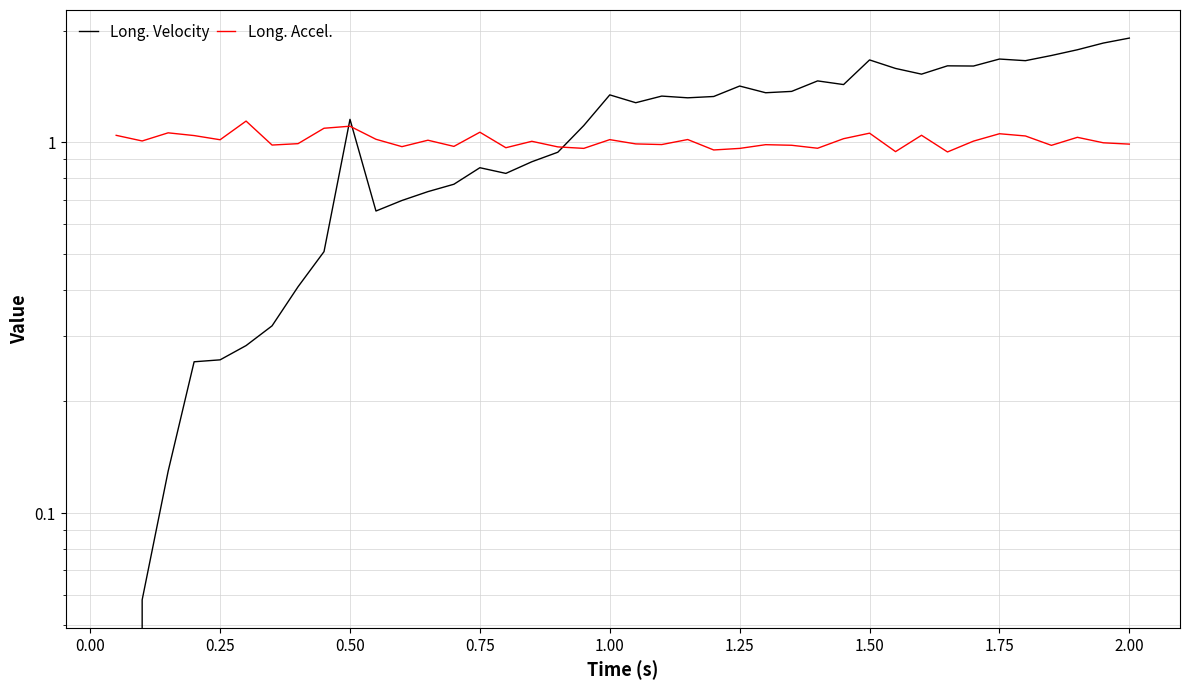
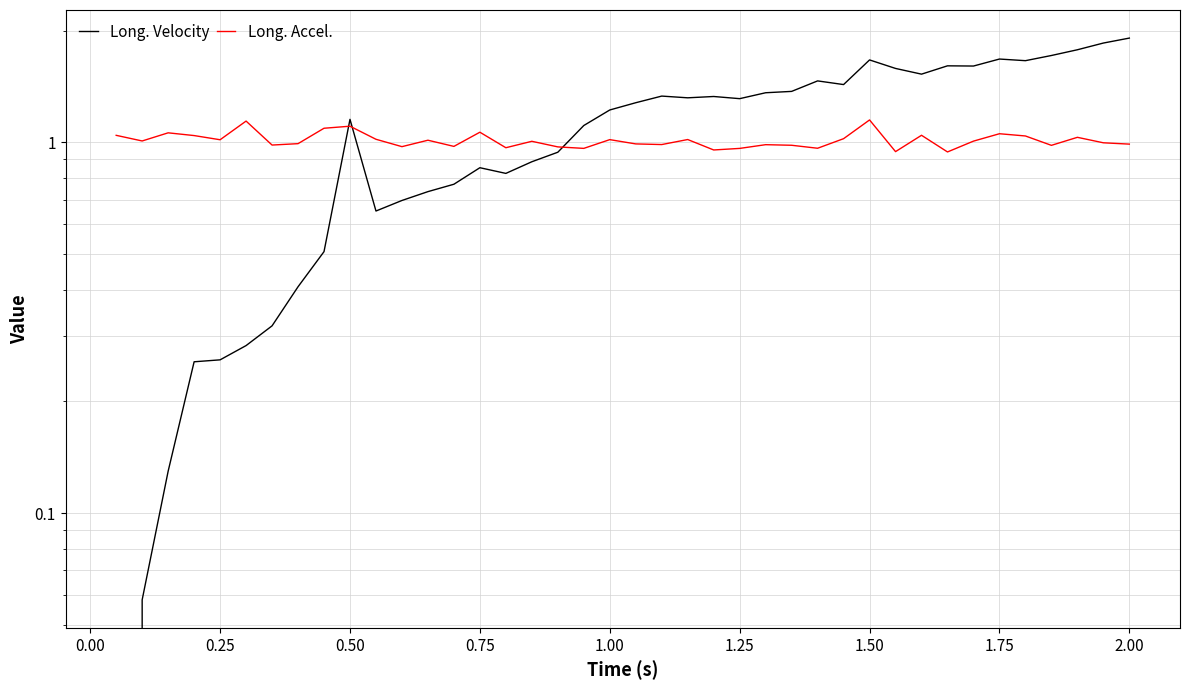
Long. Velocity, 1.00: 1.34 -> 1.22
Long. Velocity, 1.25: 1.42 -> 1.31
Long. Accel., 1.50: 1.06 -> 1.15
